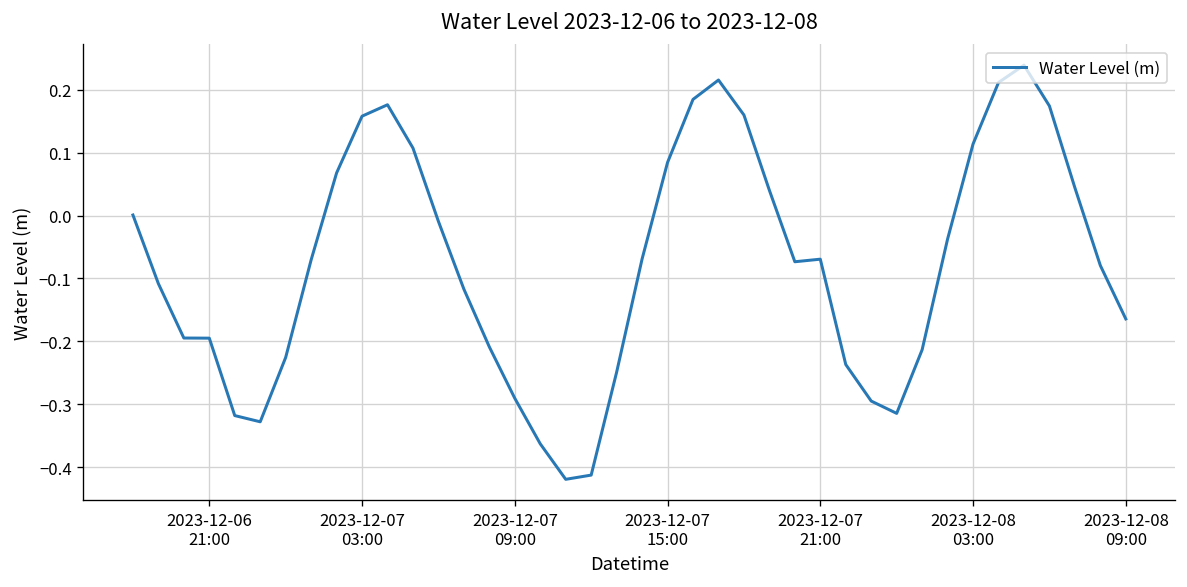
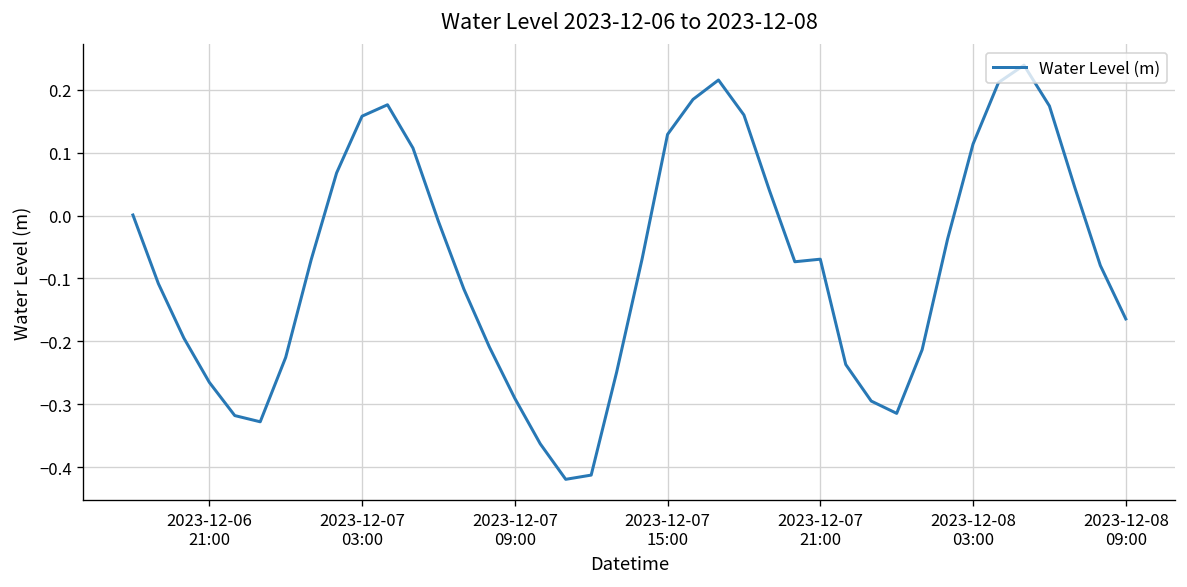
2023-12-06 21:00: -0.19 -> -0.26
2023-12-07 15:00: 0.08 -> 0.13
